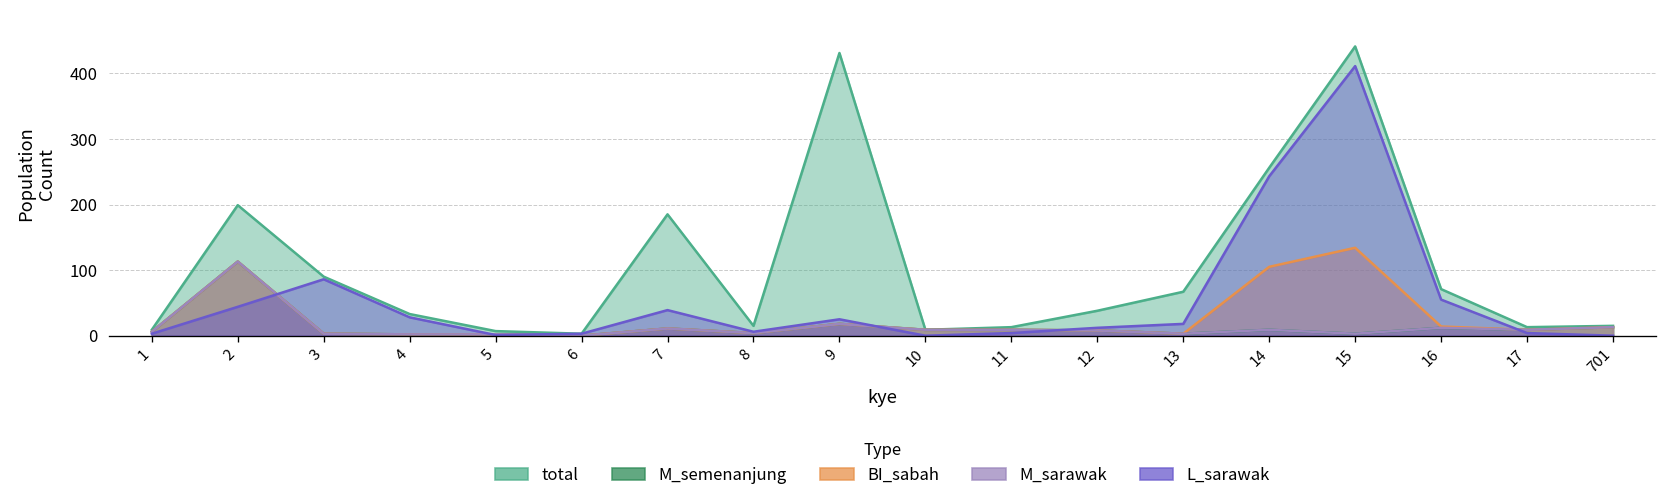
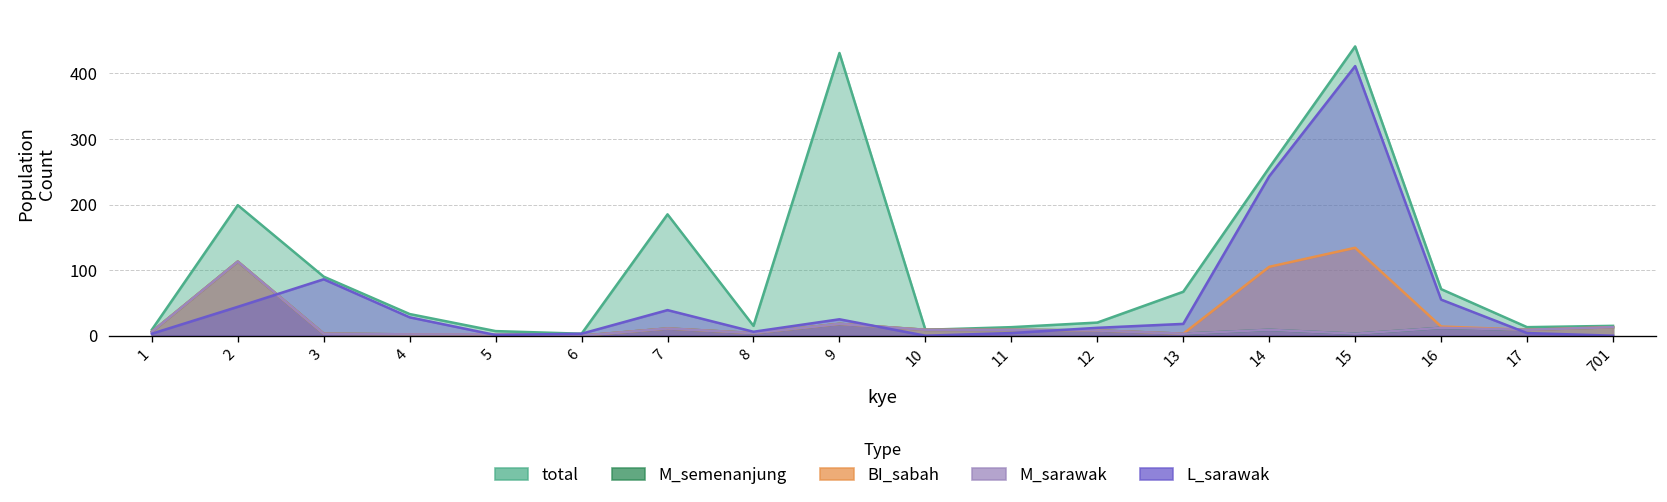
total, 12: 40 -> 20
